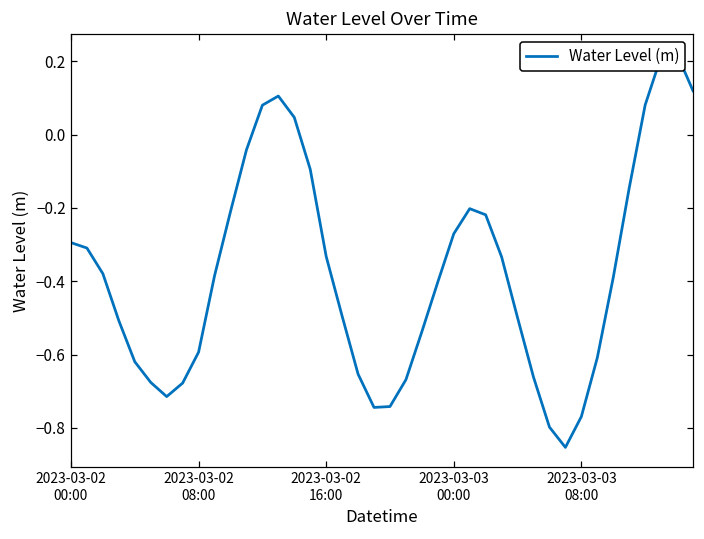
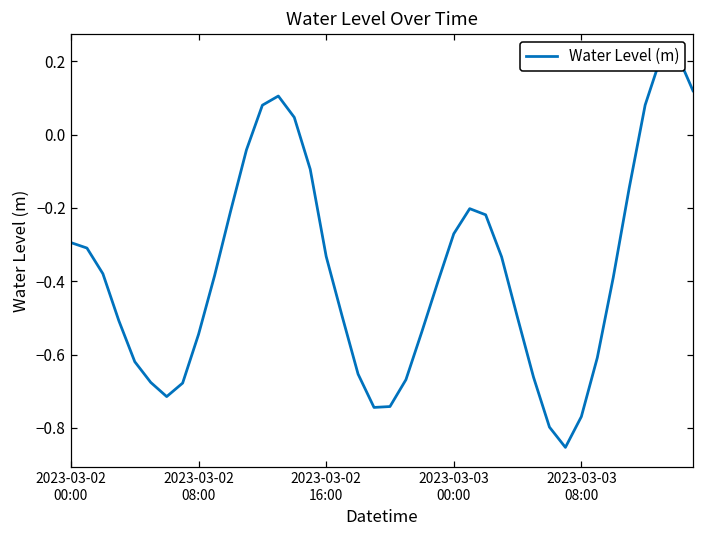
2023-03-02 08:00: -0.59 -> -0.54
